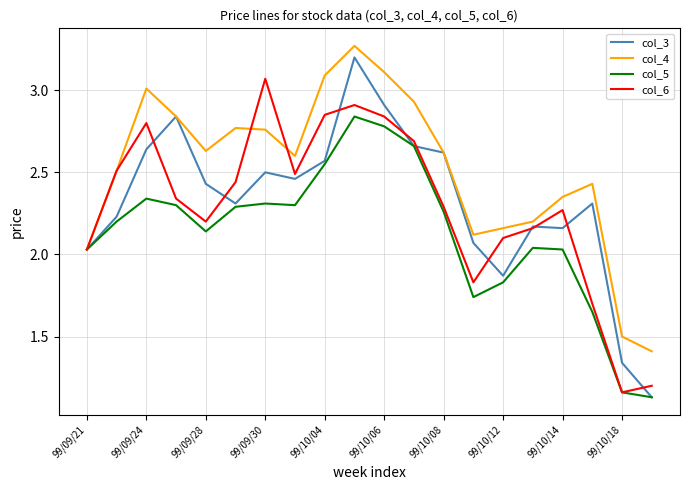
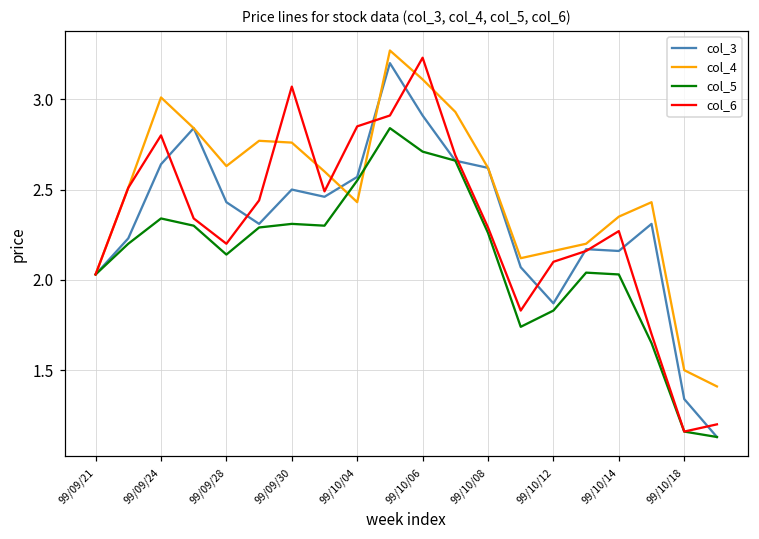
col_4, 99/10/04: 3.09 -> 2.43
col_5, 99/10/06: 2.78 -> 2.71
col_6, 99/10/06: 2.84 -> 3.23
